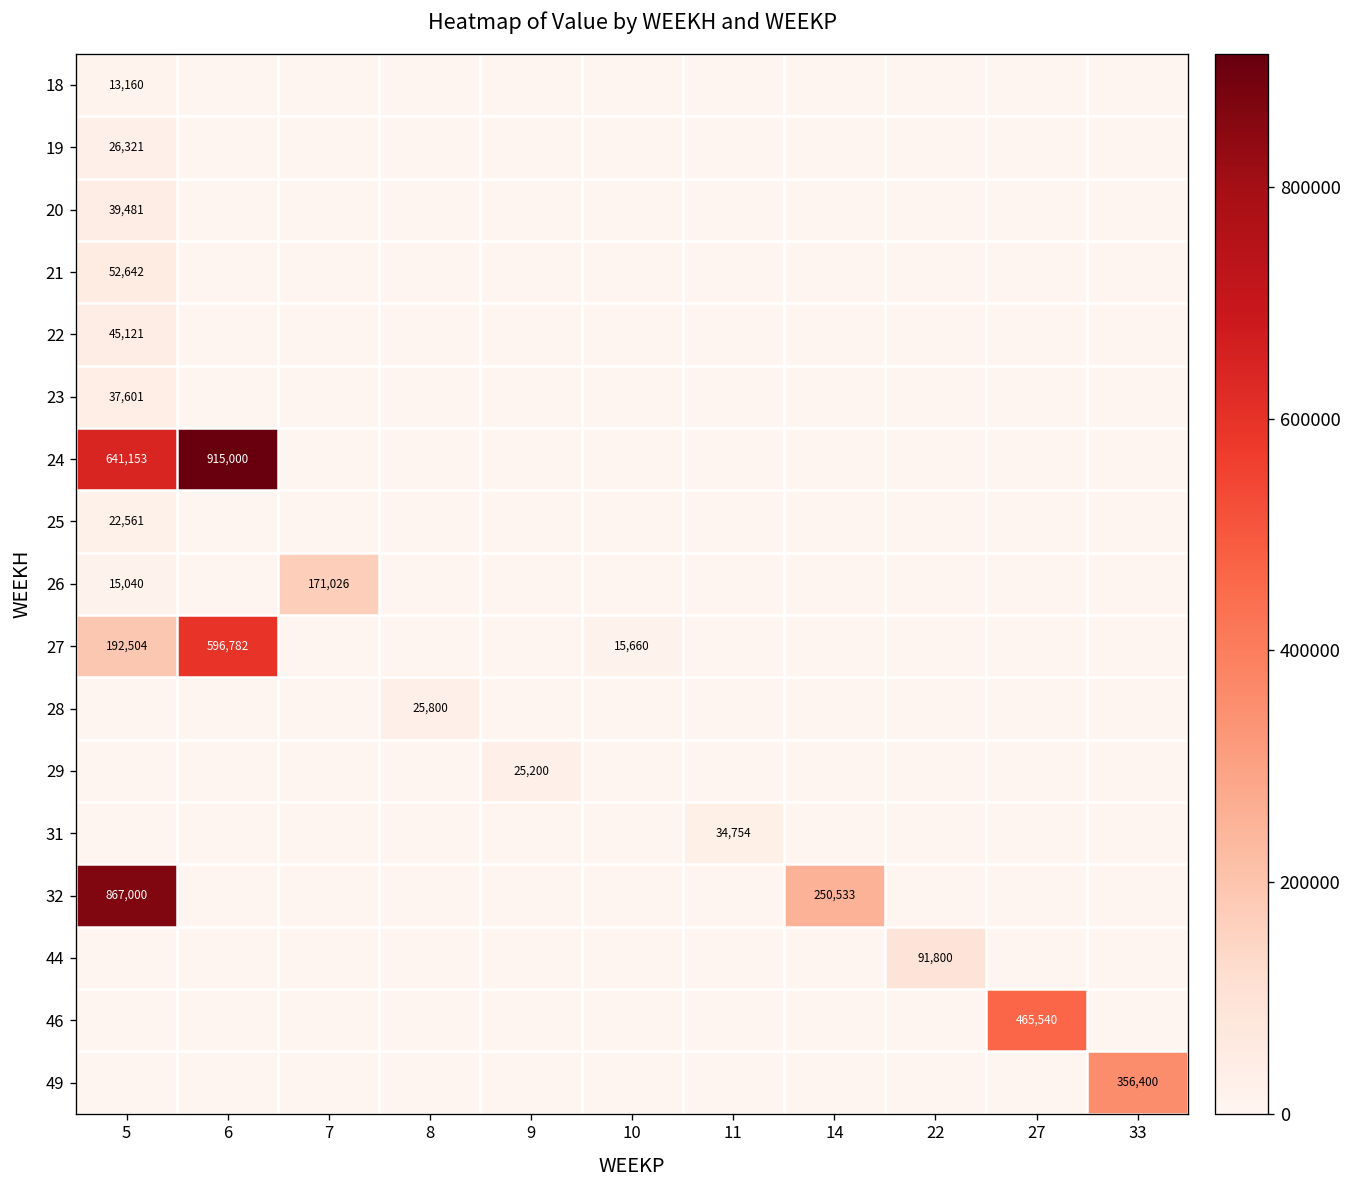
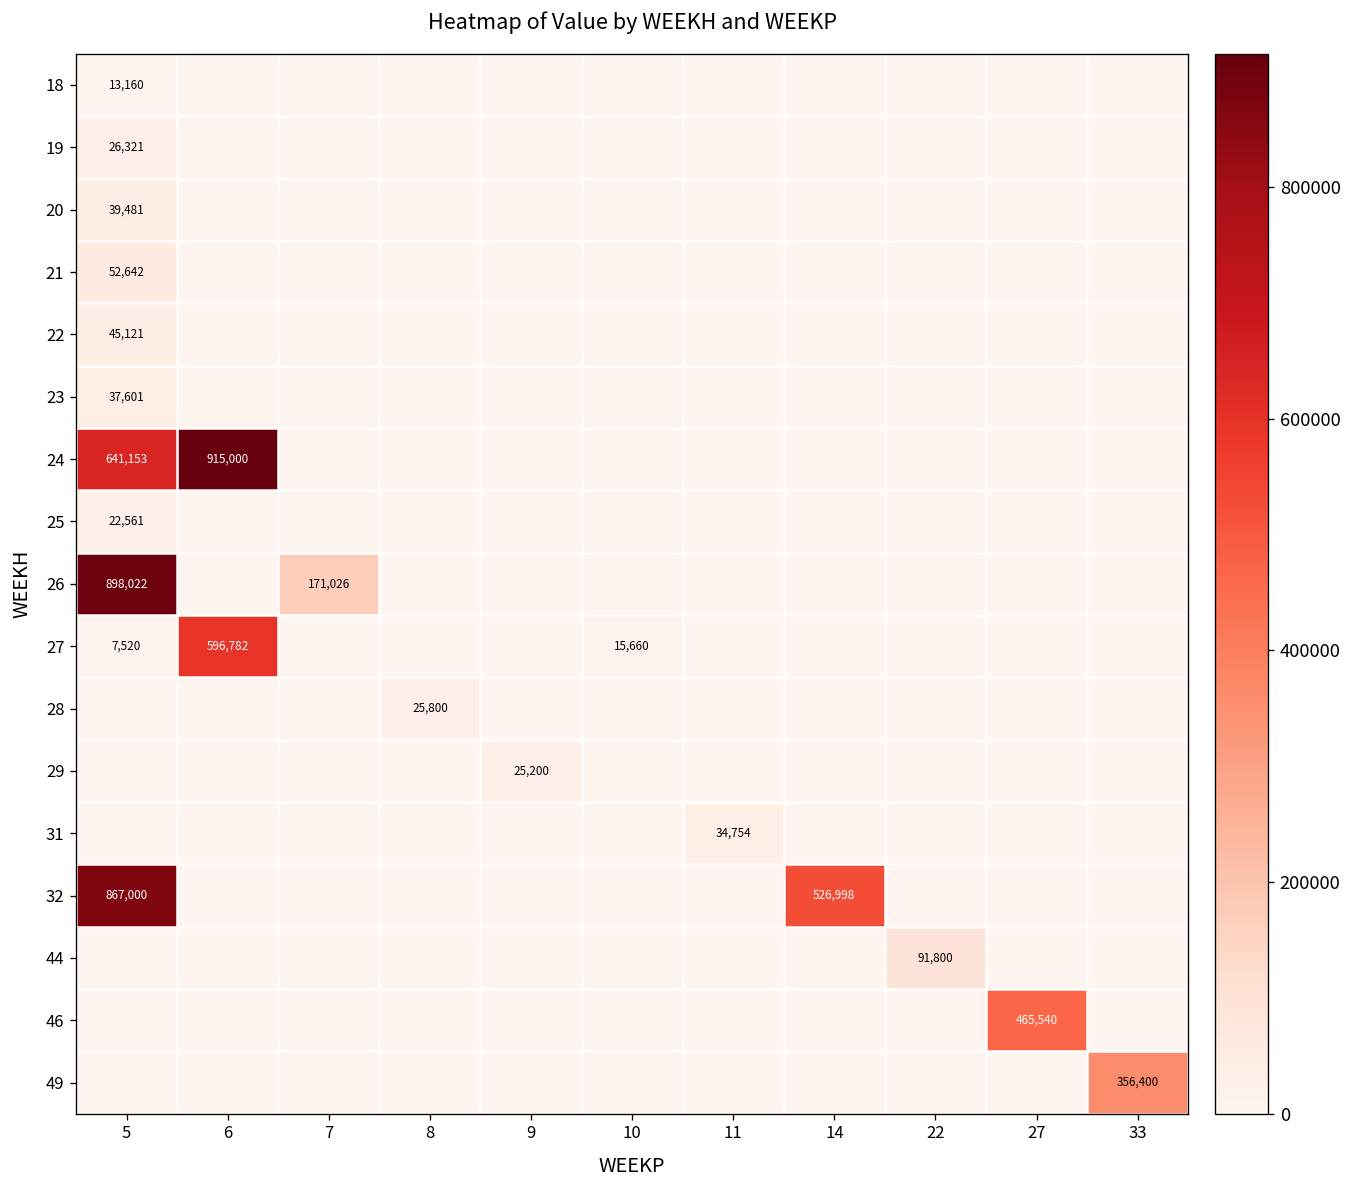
26, 5: 15,040 -> 898,022
27, 5: 192,504 -> 7,520
32, 14: 250,533 -> 526,998
